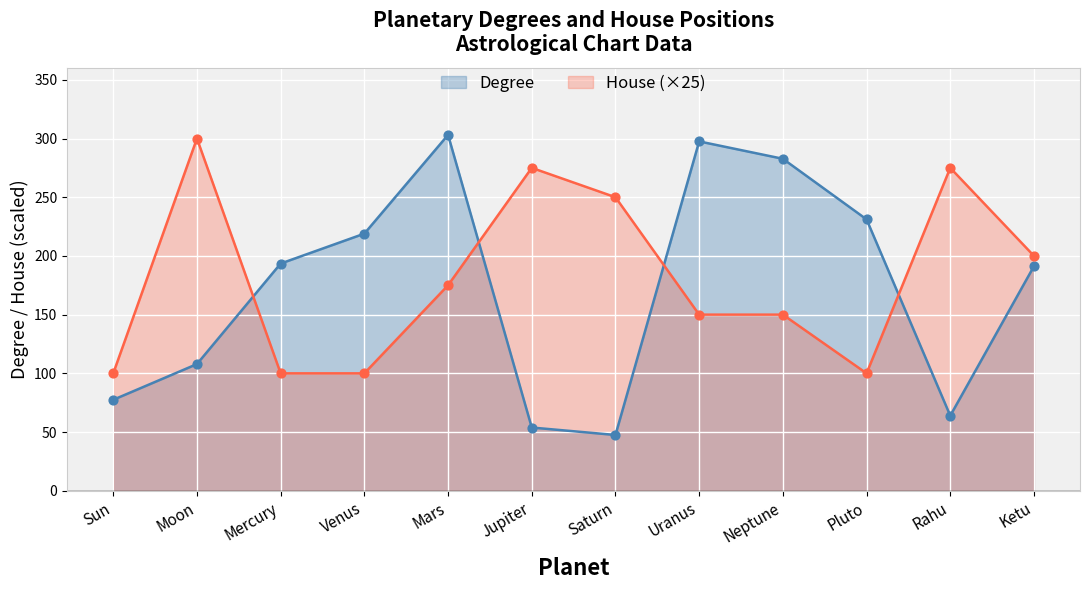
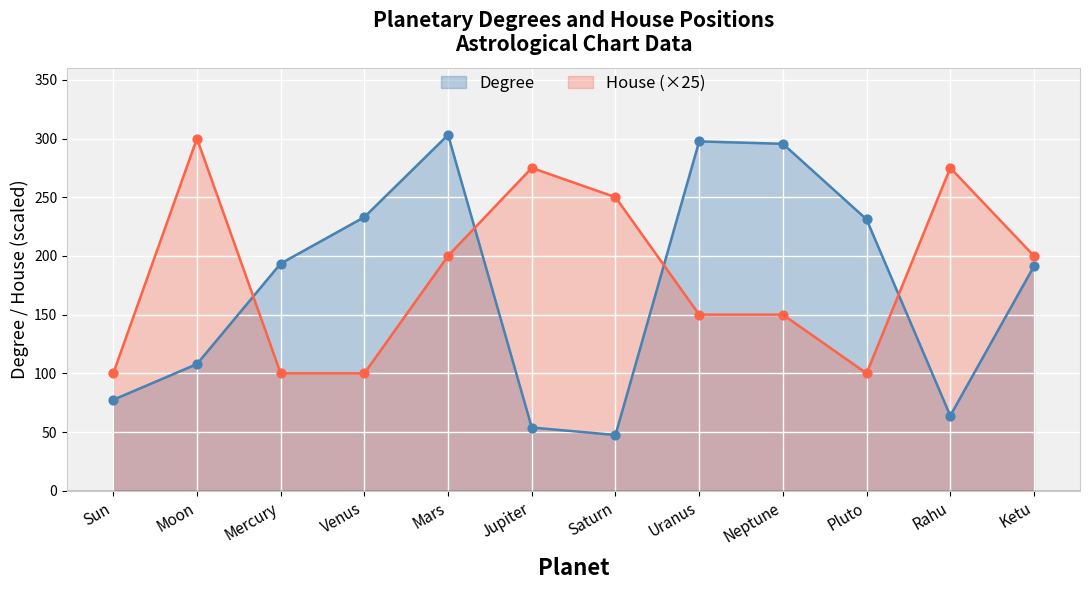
Degree, Venus: 219 -> 233
House (×25), Mars: 175 -> 200
Degree, Neptune: 283 -> 296
